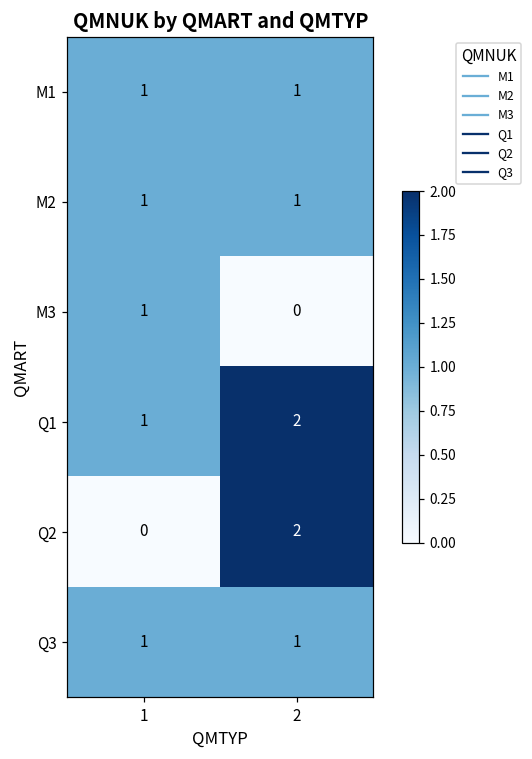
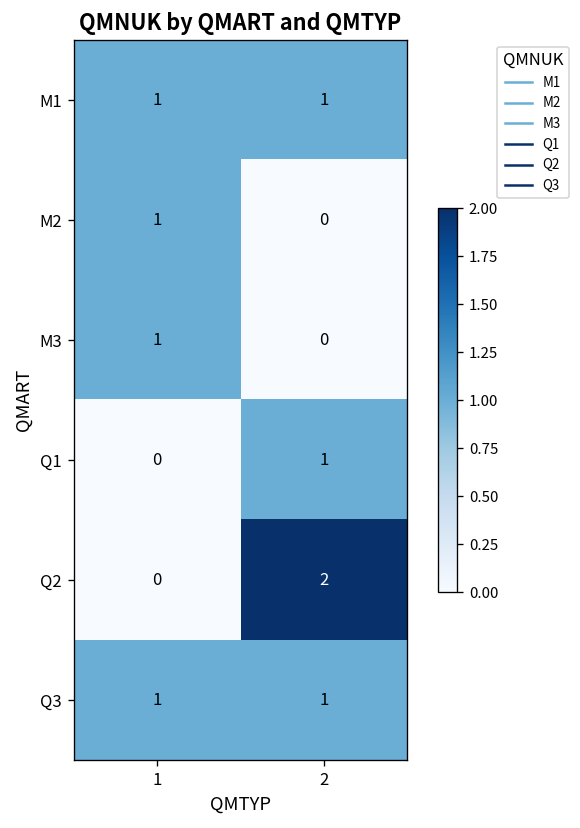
M2, 2: 1 -> 0
Q1, 1: 1 -> 0
Q1, 2: 2 -> 1
